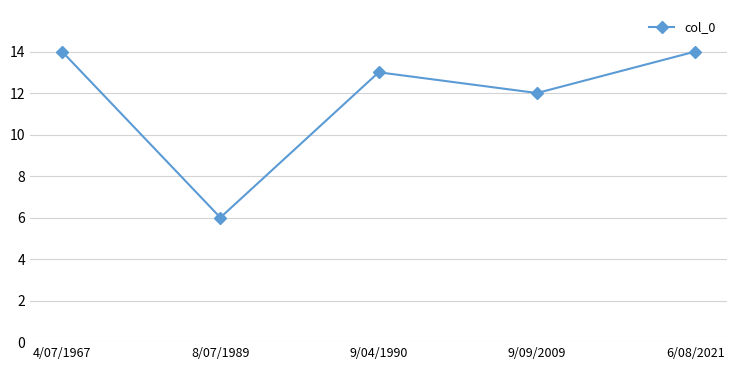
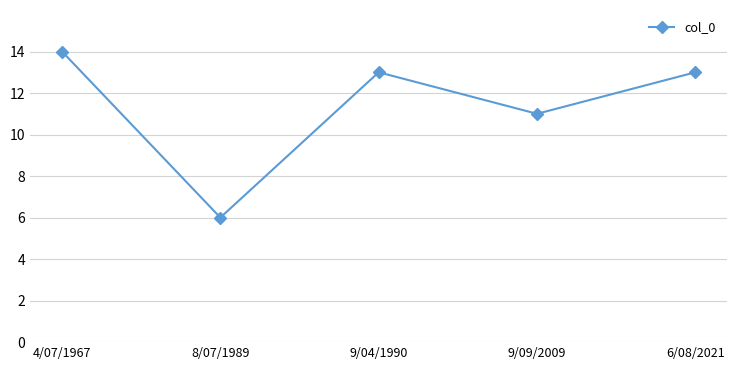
9/09/2009: 12 -> 11
6/08/2021: 14 -> 13
